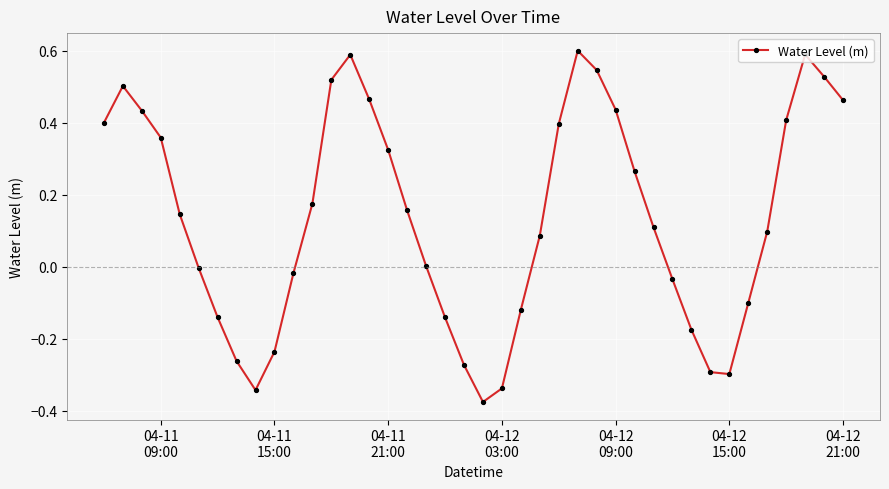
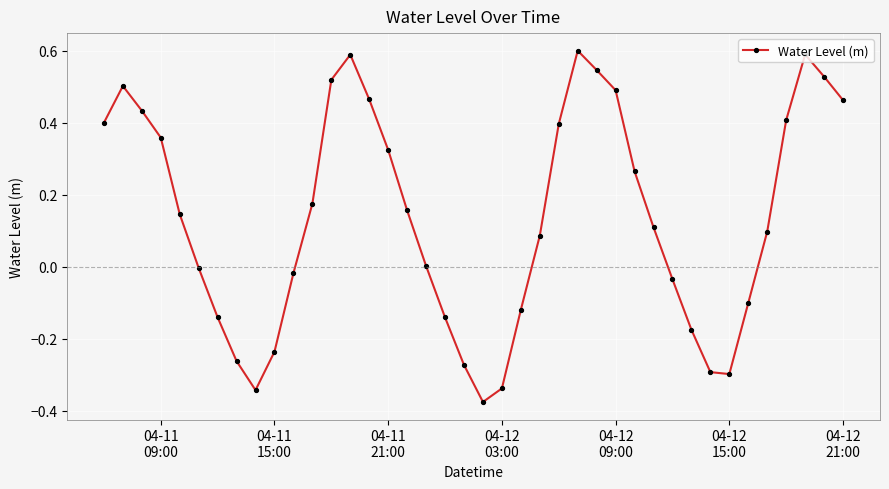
04-12 09:00: 0.44 -> 0.49
